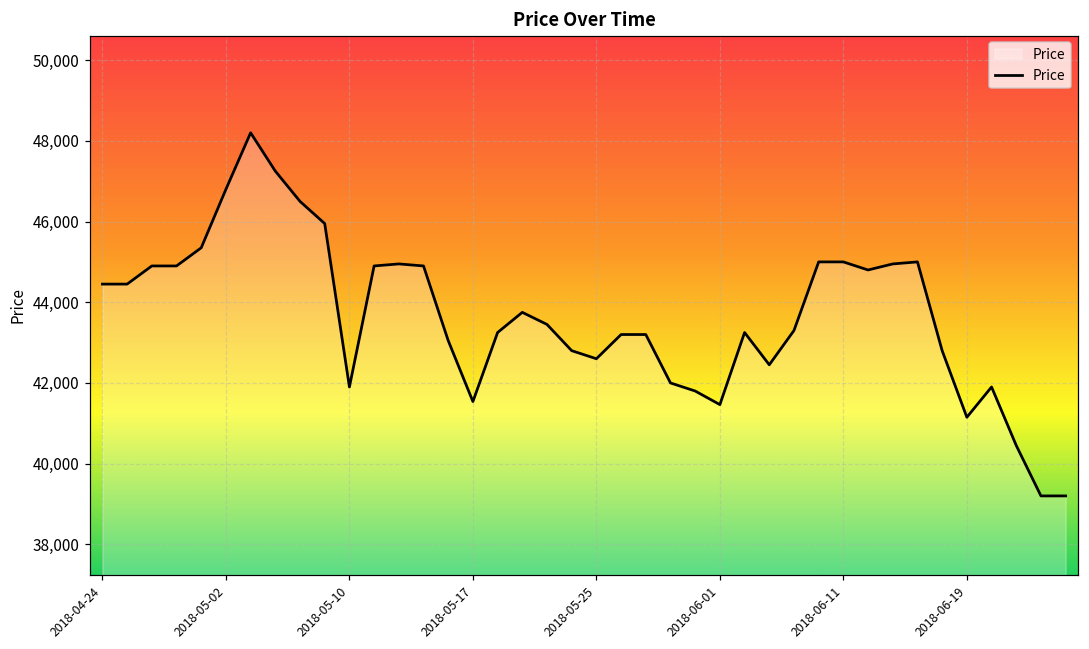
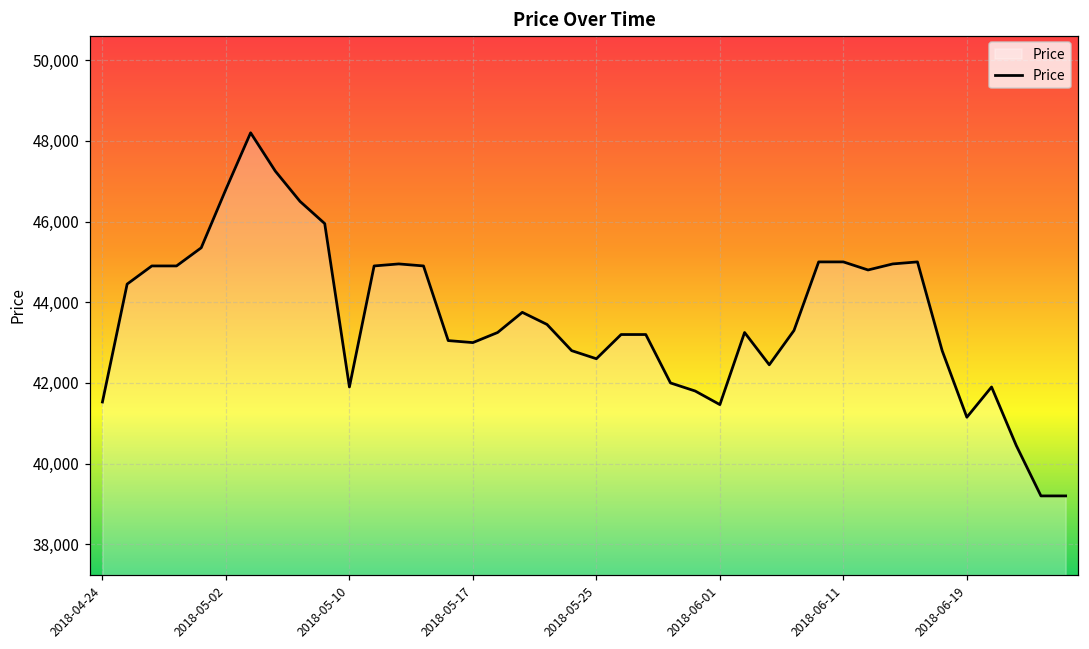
2018-04-24: 44,500 -> 41,500
2018-05-17: 41,500 -> 43,000
